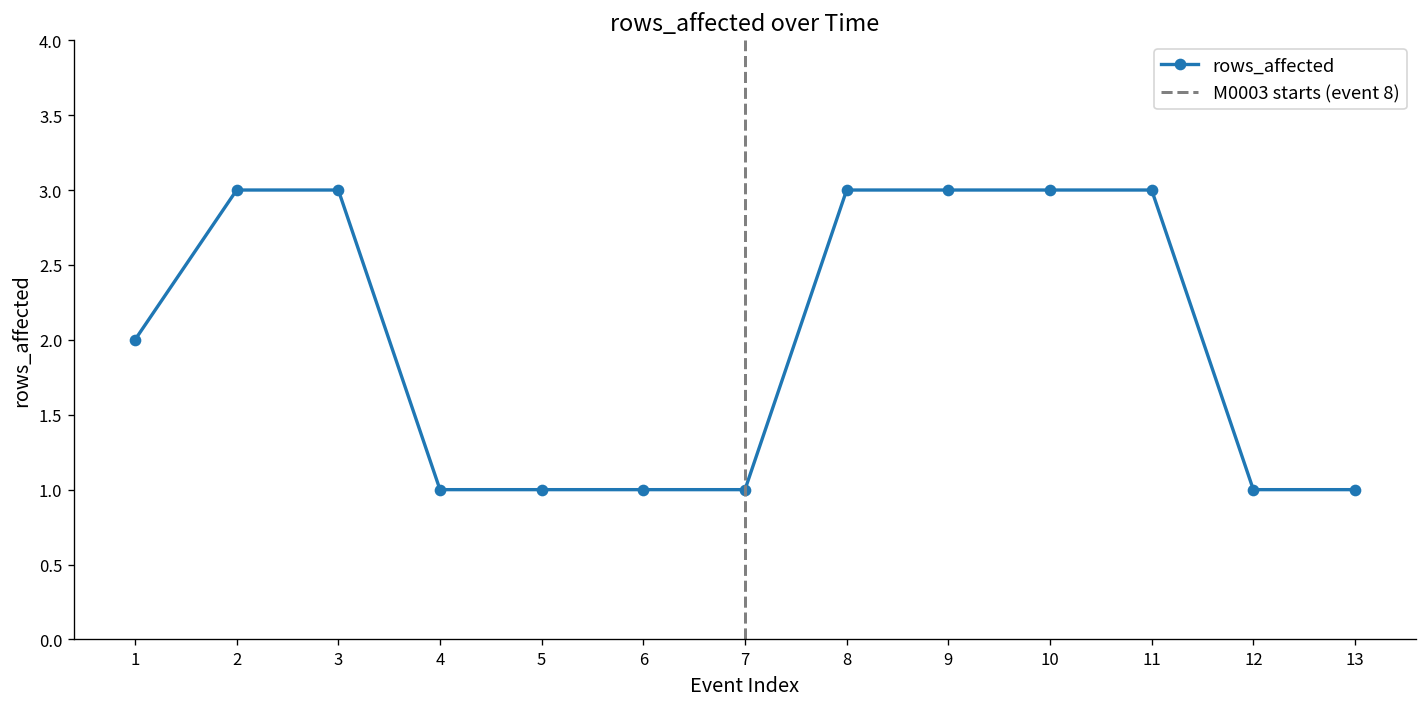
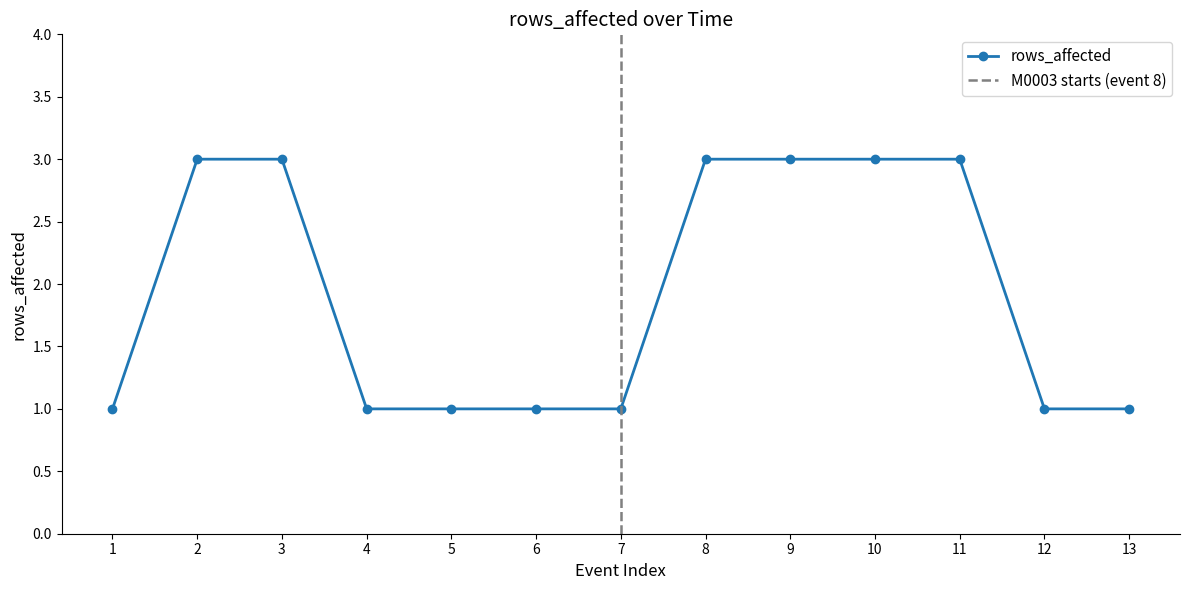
1: 2 -> 1
